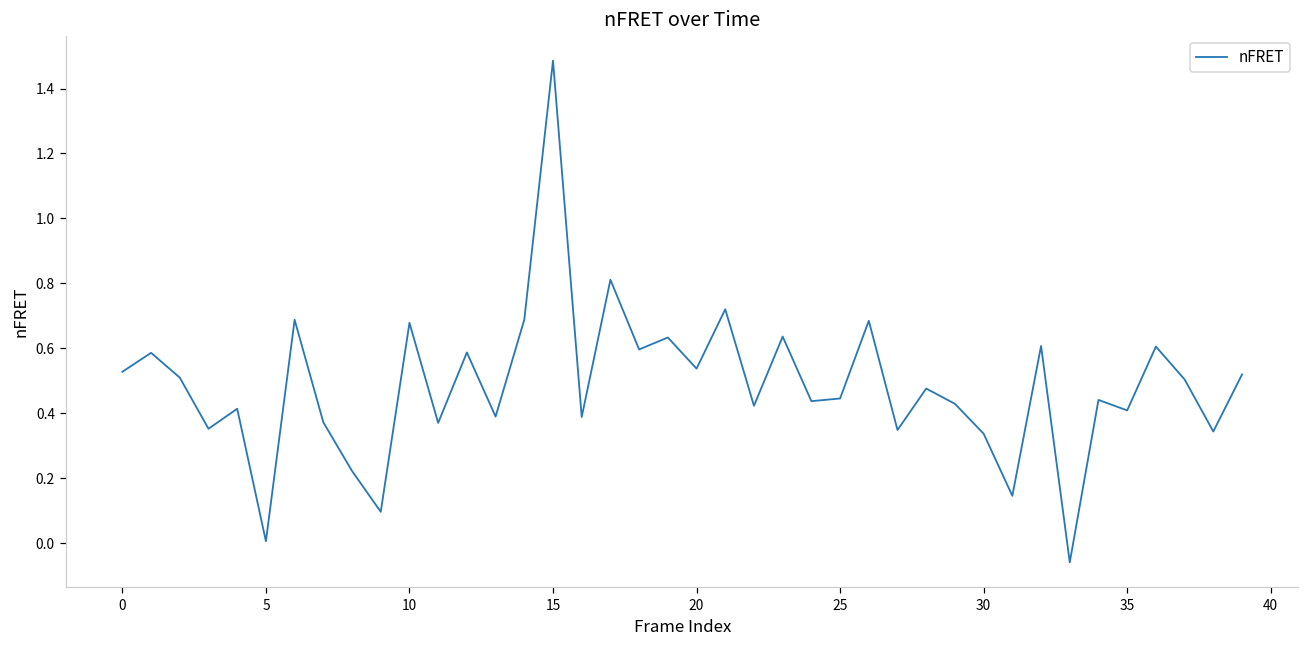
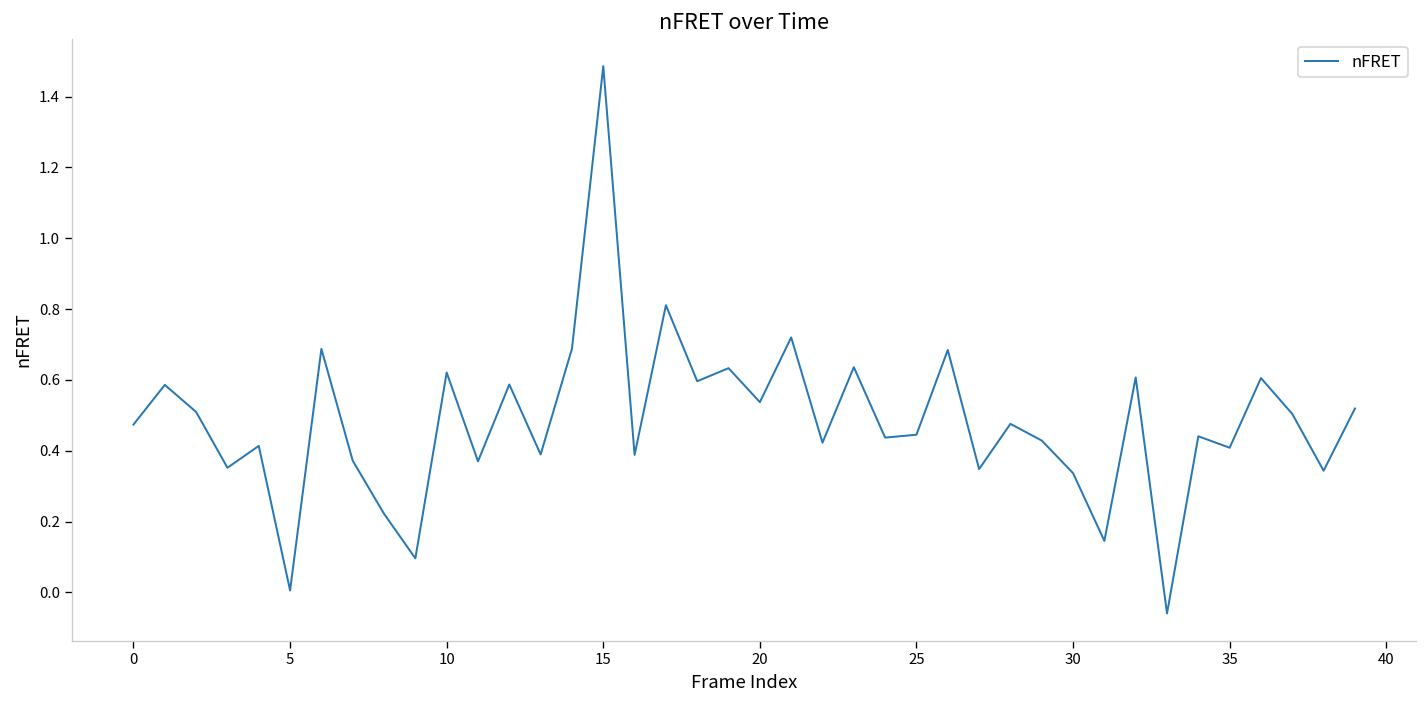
0: 0.53 -> 0.47
10: 0.68 -> 0.62
